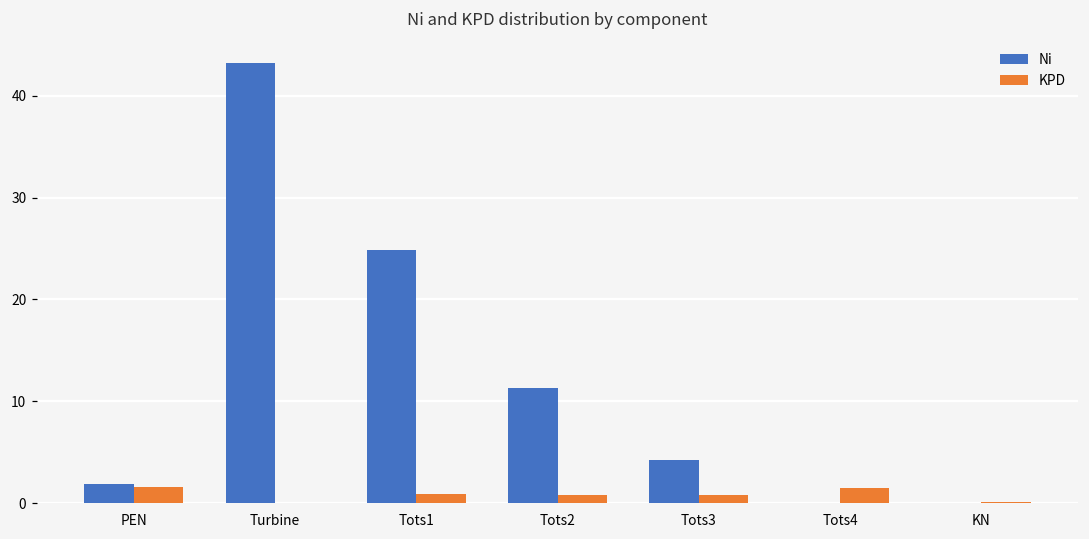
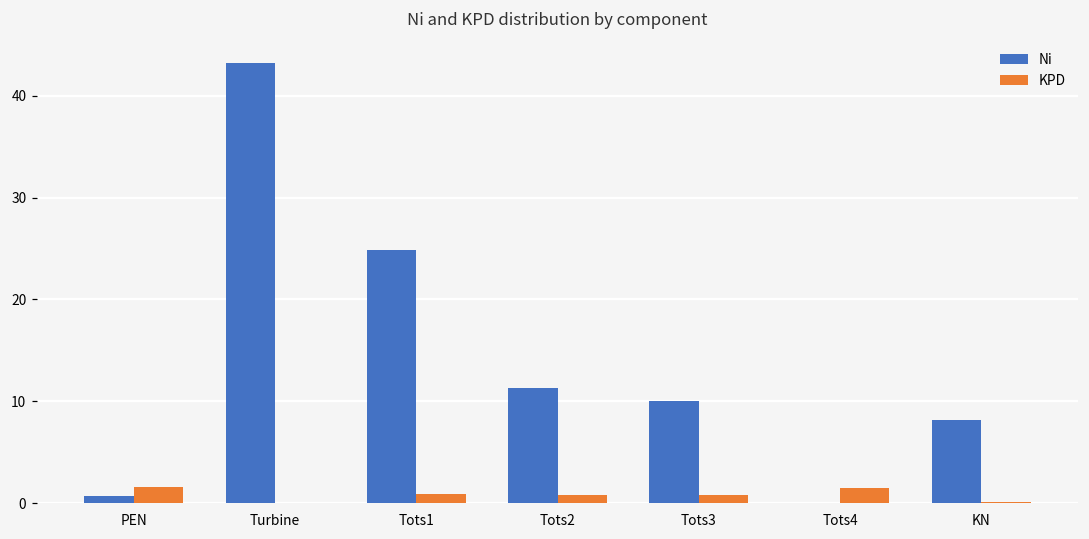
Ni, PEN: 2 -> 1
Ni, Tots3: 4 -> 10
Ni, KN: 0 -> 8
